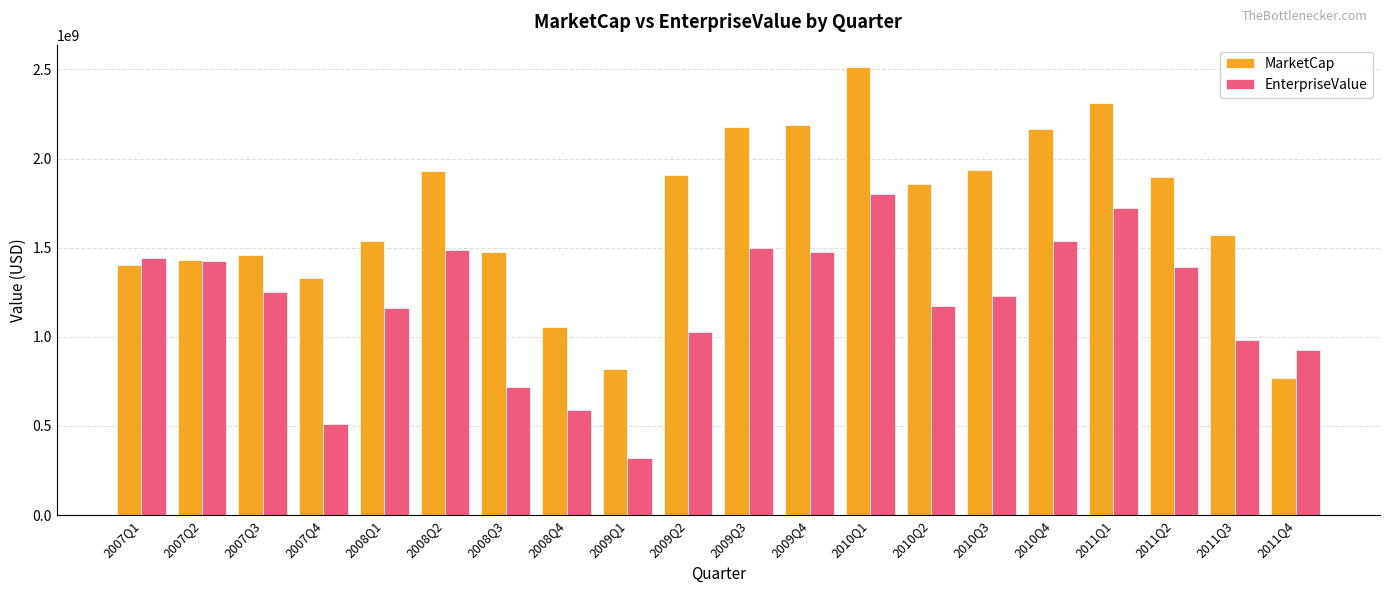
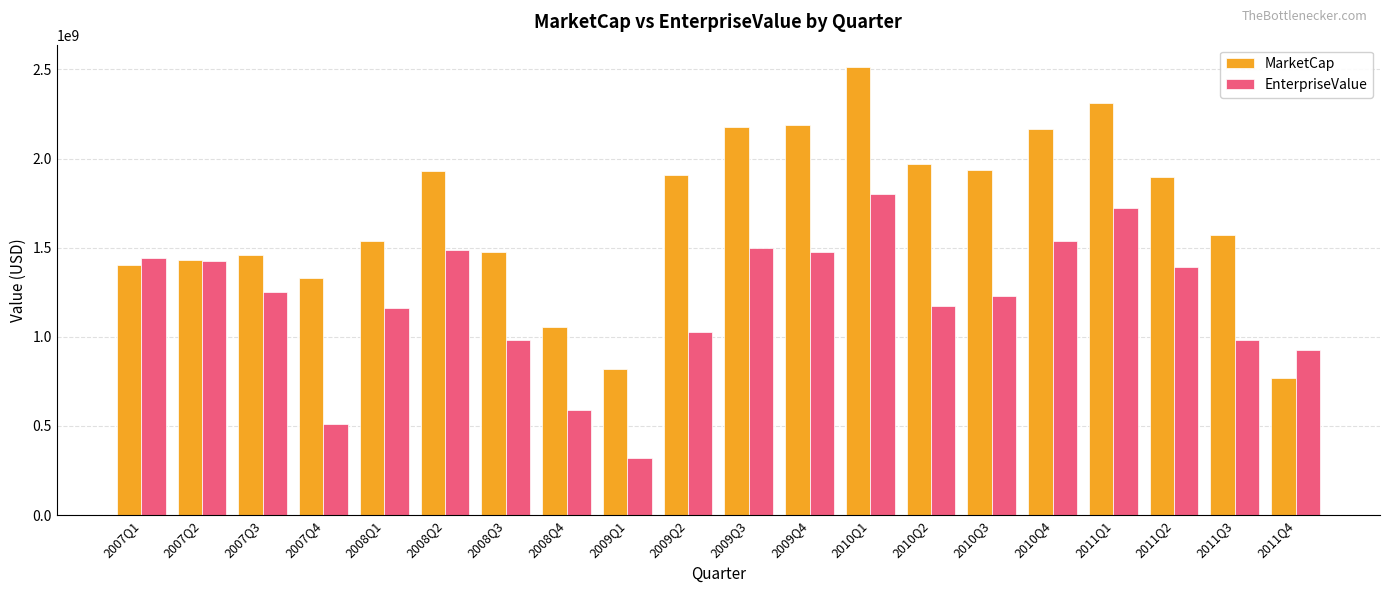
EnterpriseValue, 2008Q3: 720000000 -> 980000000
MarketCap, 2010Q2: 1860000000 -> 1970000000
